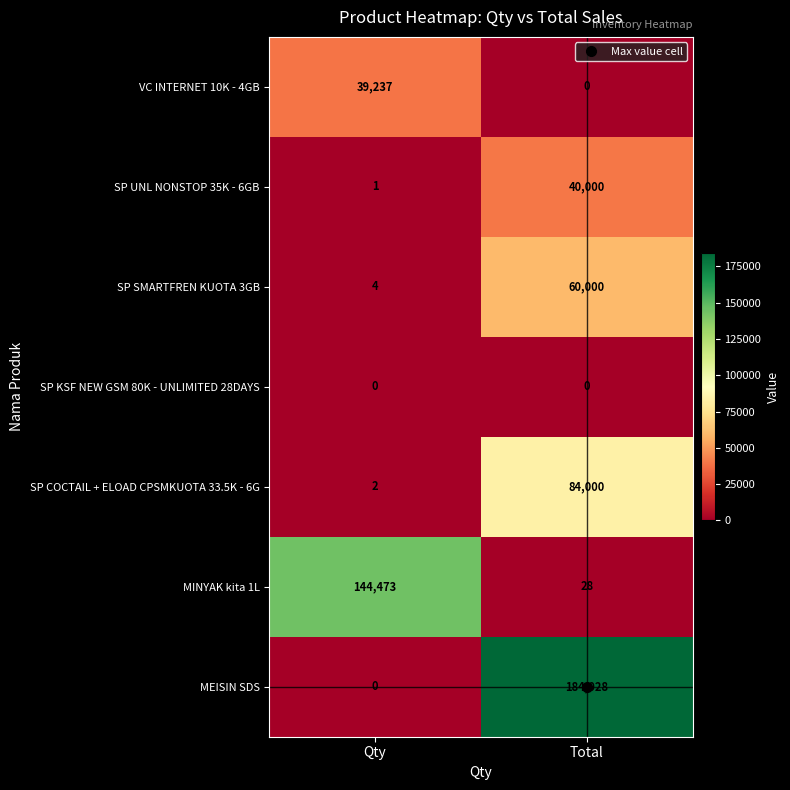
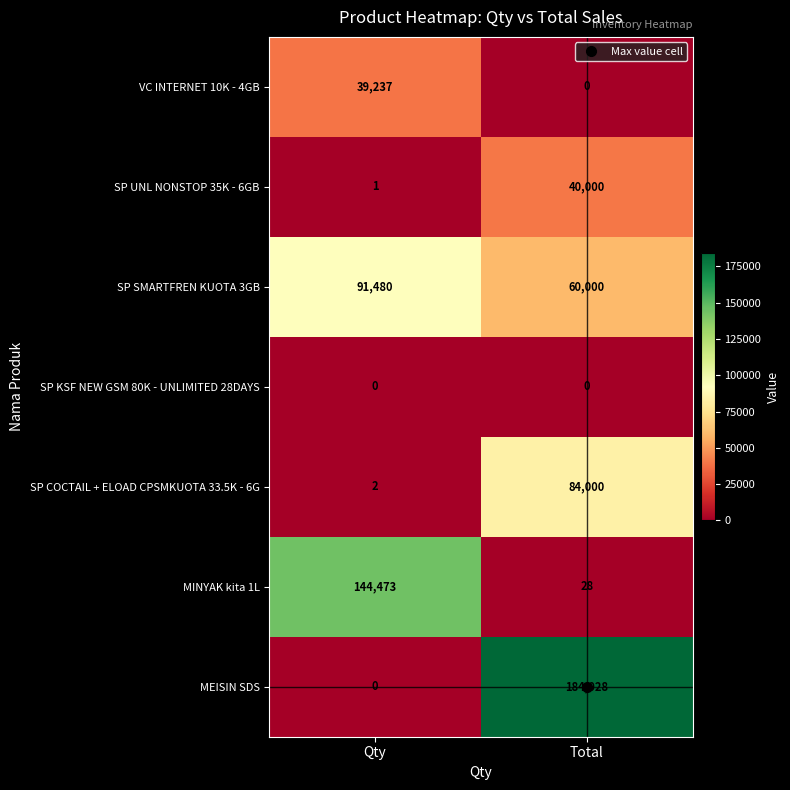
SP SMARTFREN KUOTA 3GB, Qty: 4 -> 91,480
